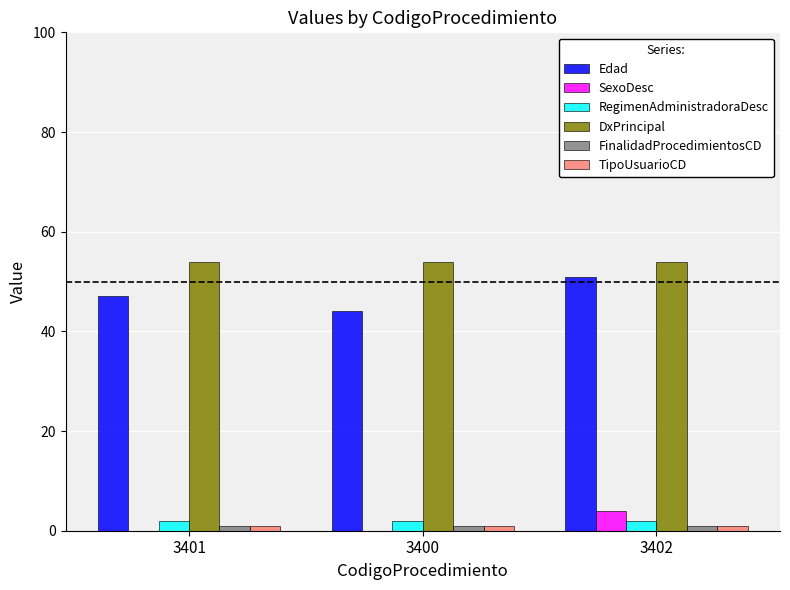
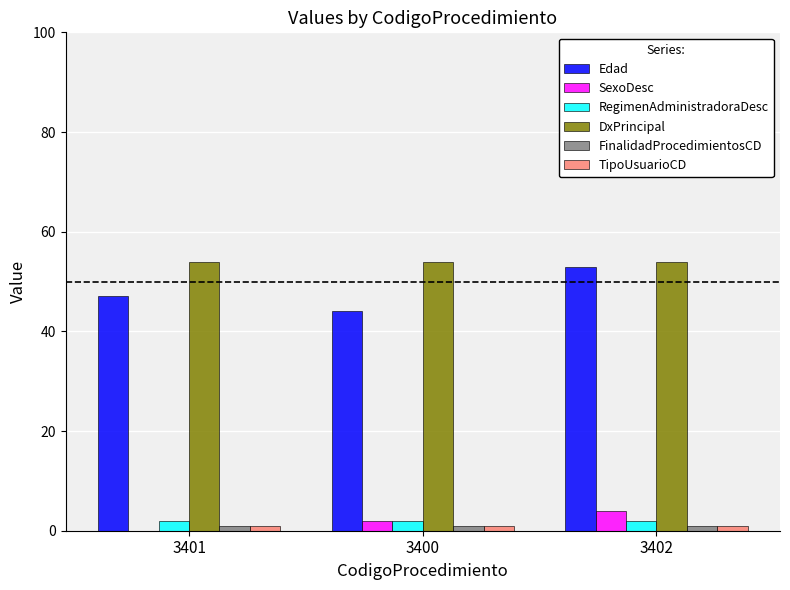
SexoDesc, 3400: 0 -> 2
Edad, 3402: 51 -> 53
